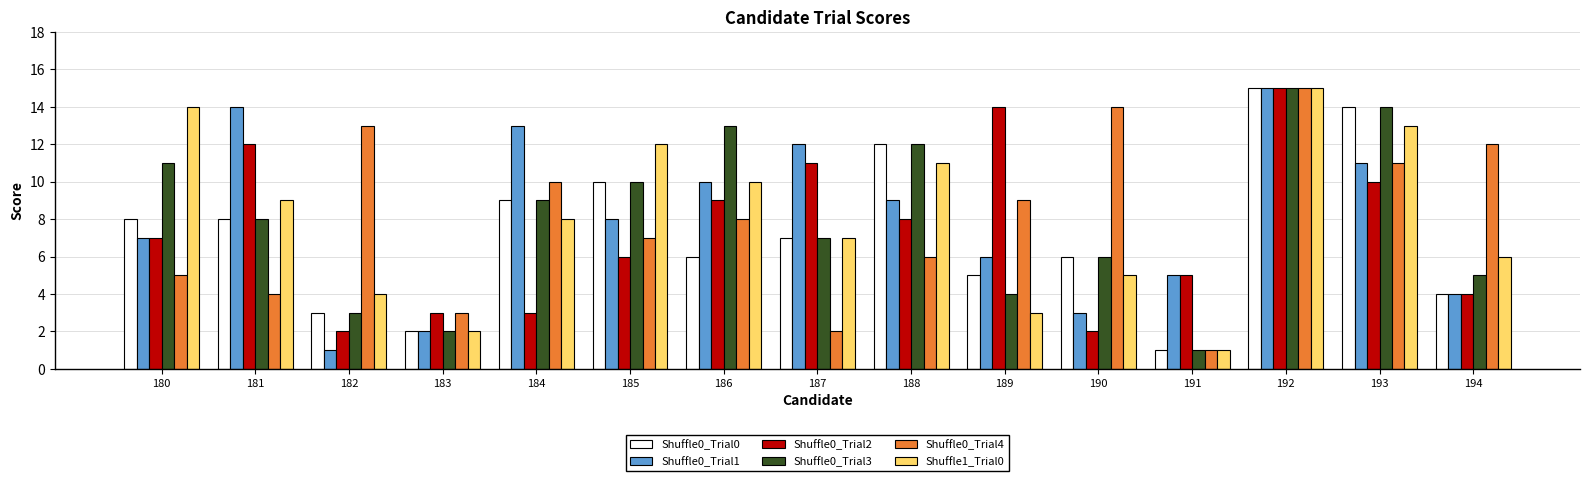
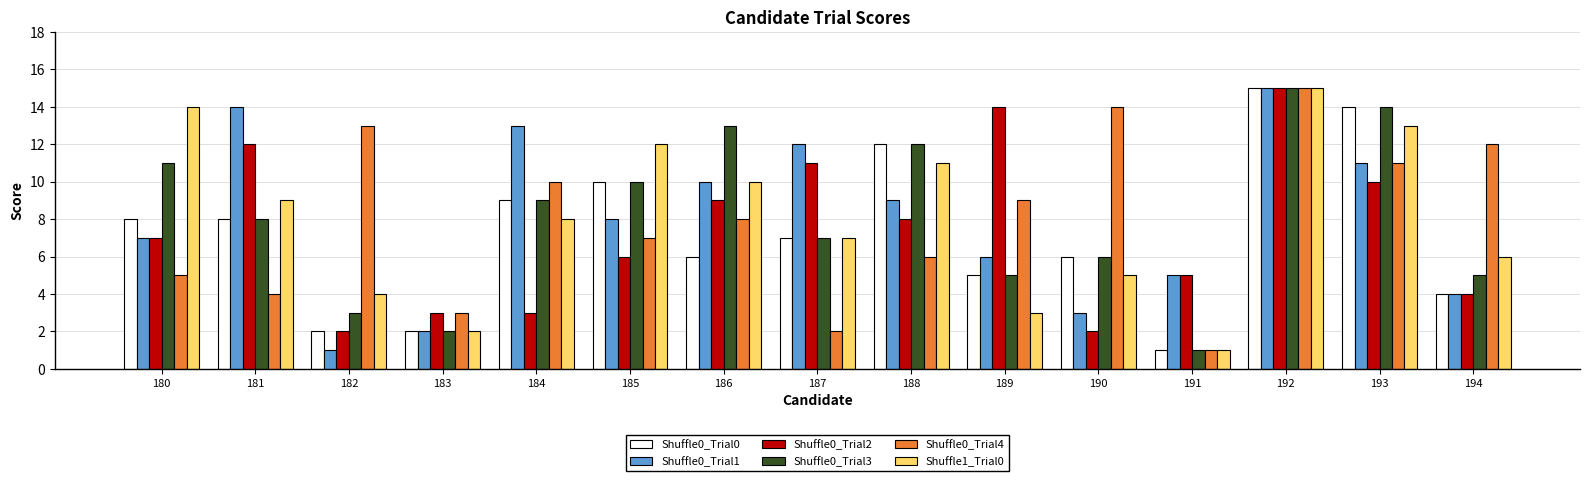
Shuffle0_Trial0, 182: 3 -> 2
Shuffle0_Trial3, 189: 4 -> 5
